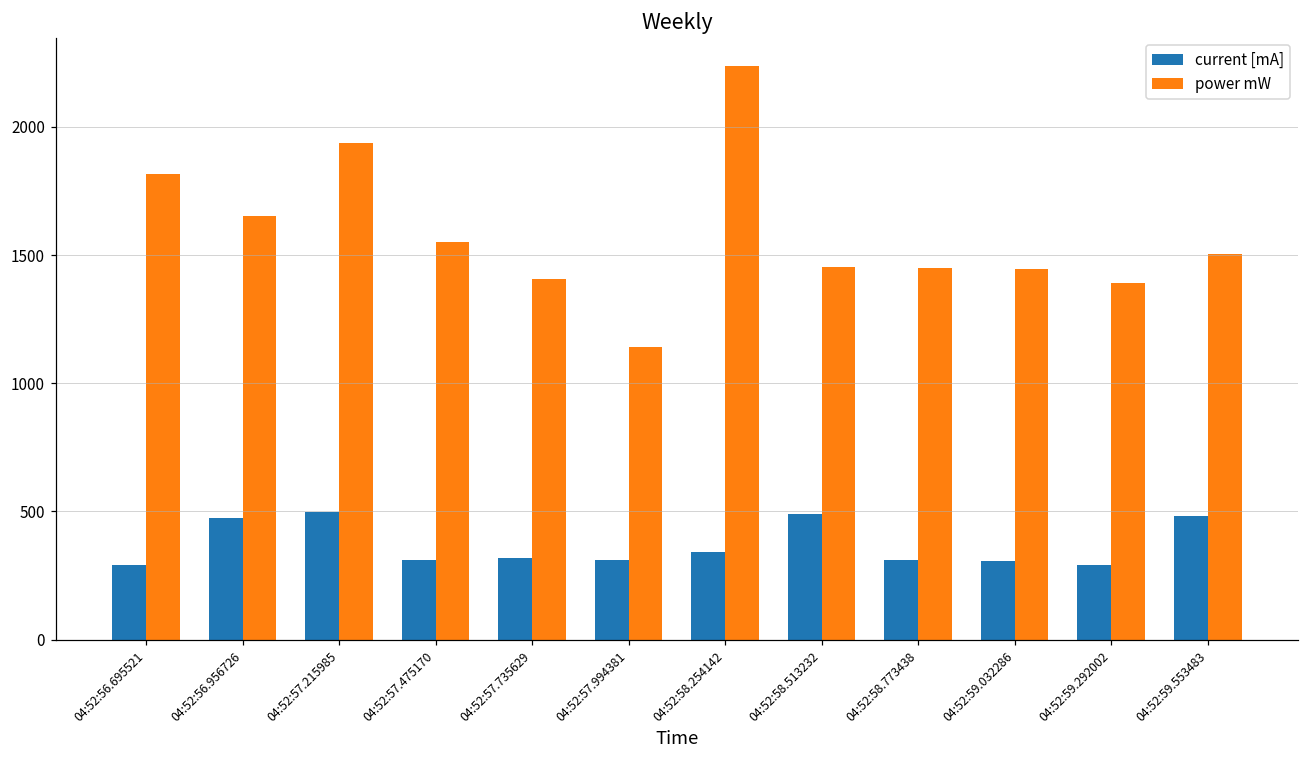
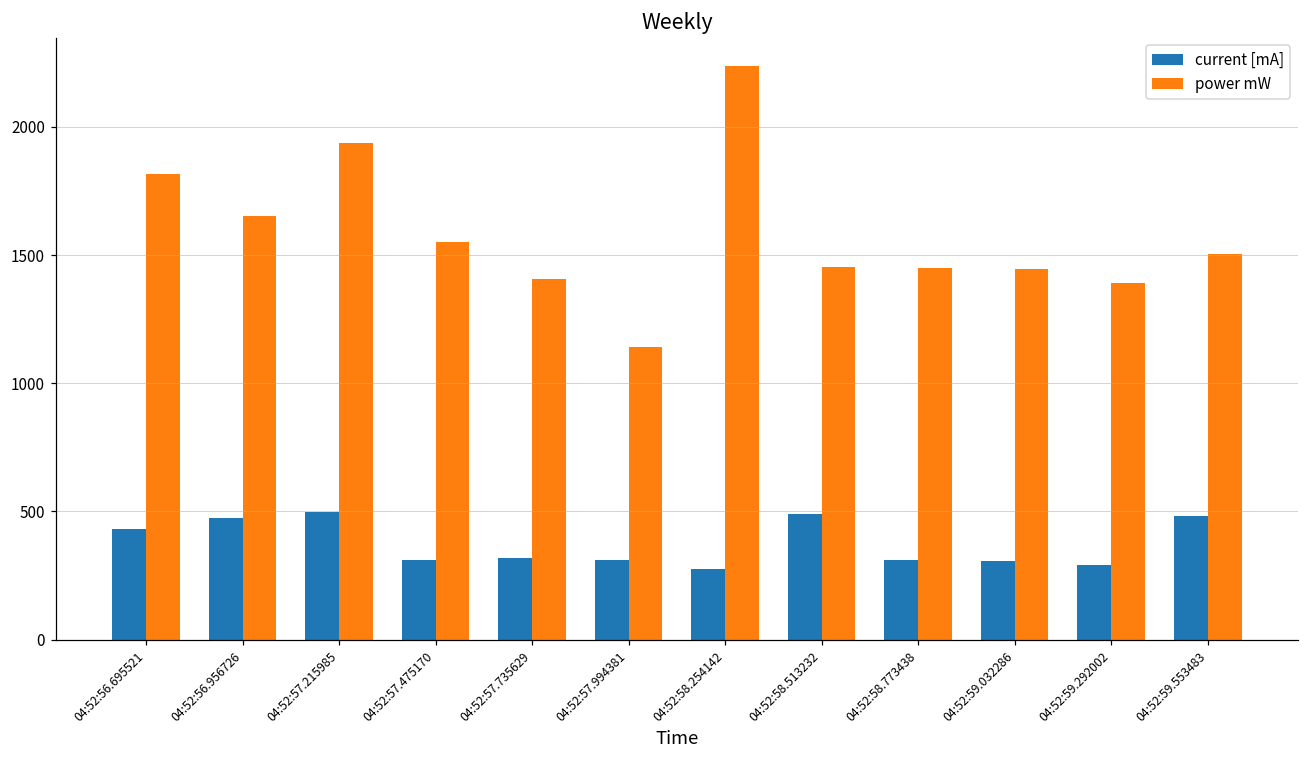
current [mA], 04:52:56.695521: 290 -> 430
current [mA], 04:52:58.254142: 340 -> 280
